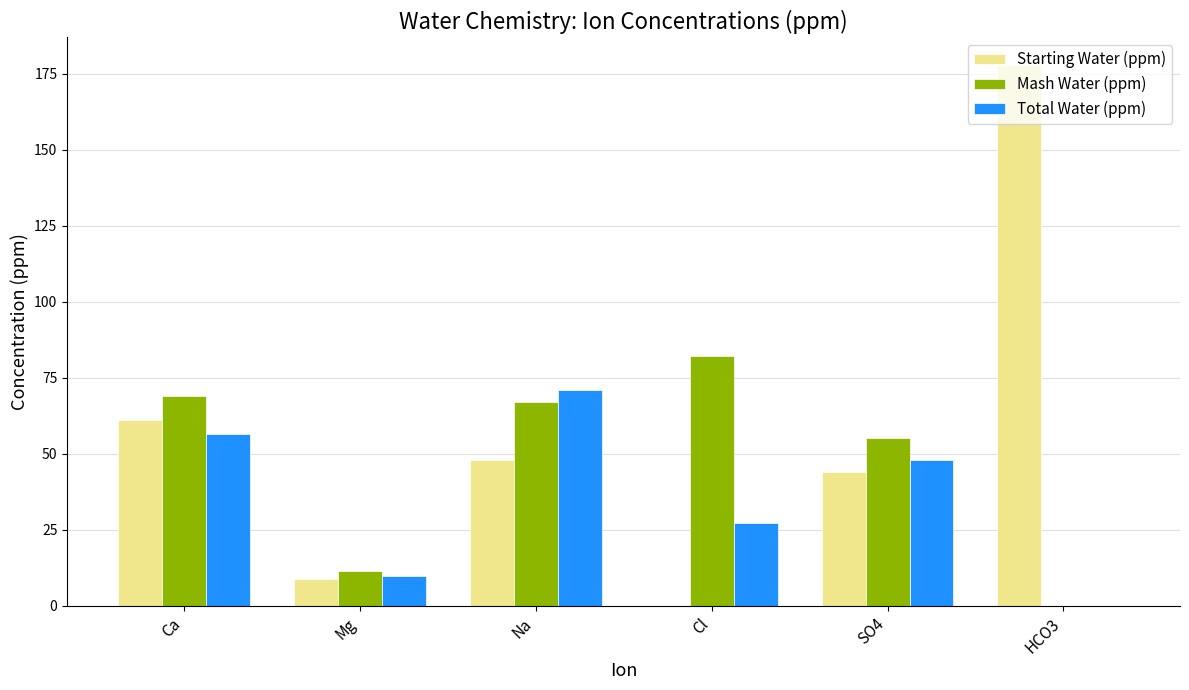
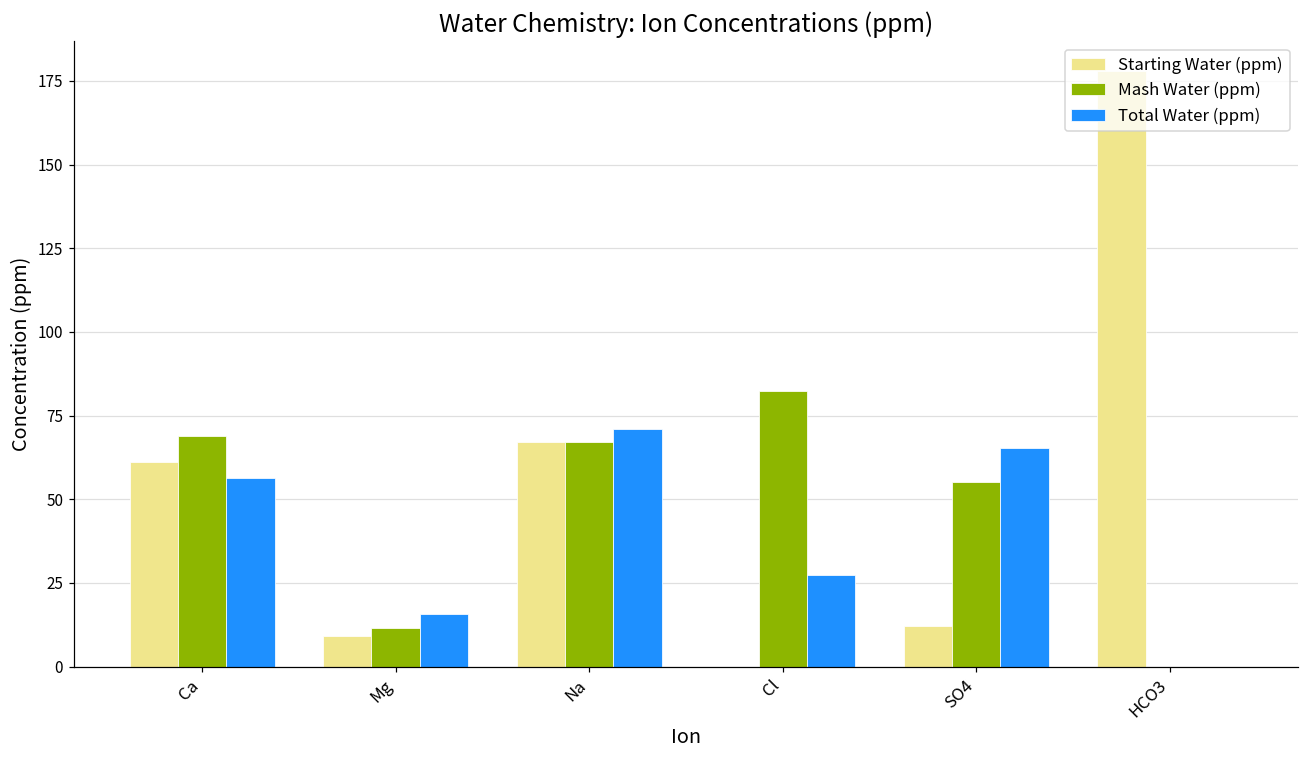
Total Water (ppm), Mg: 10 -> 16
Starting Water (ppm), Na: 48 -> 67
Starting Water (ppm), SO4: 44 -> 12
Total Water (ppm), SO4: 48 -> 65
